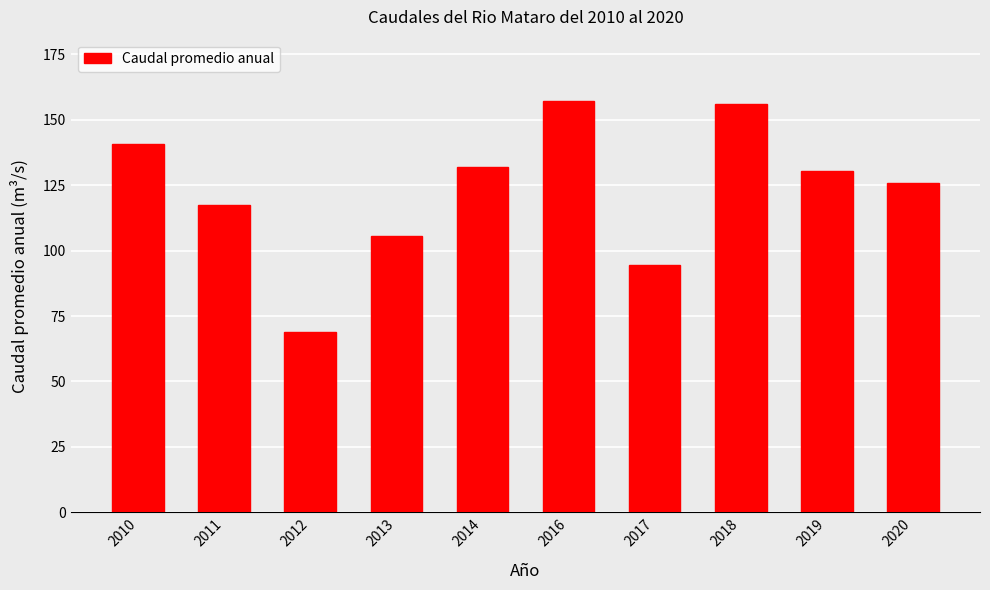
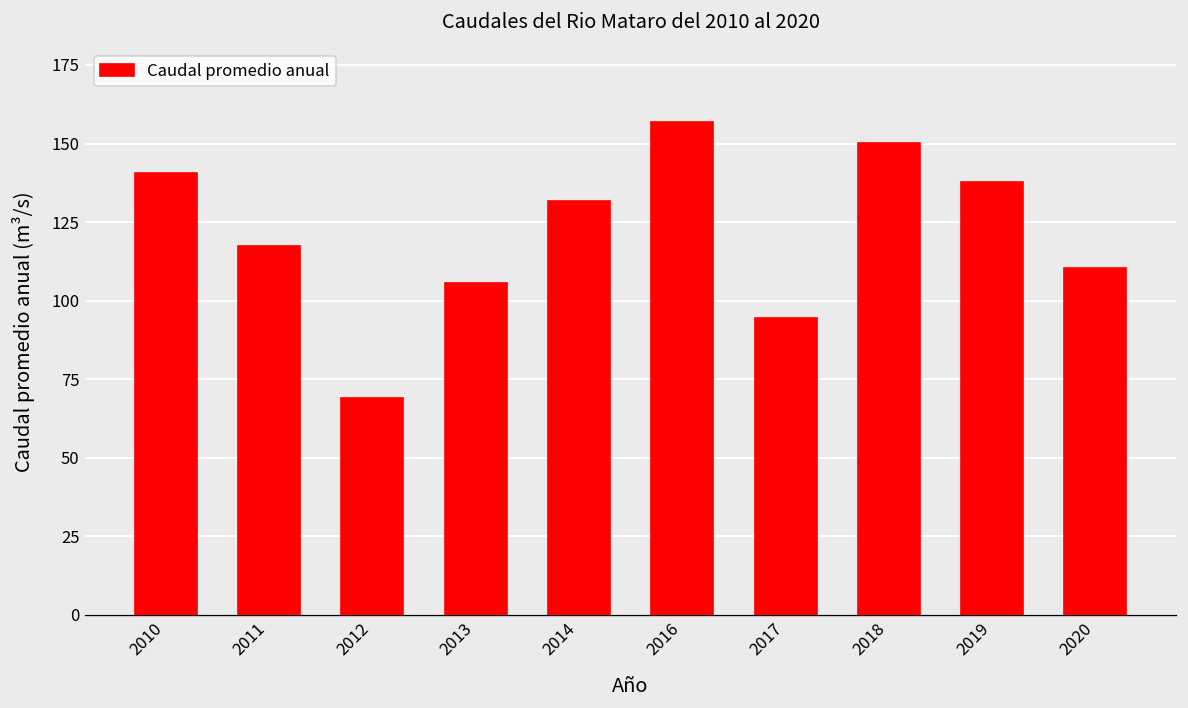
2018: 156 -> 150
2019: 130 -> 138
2020: 126 -> 110
